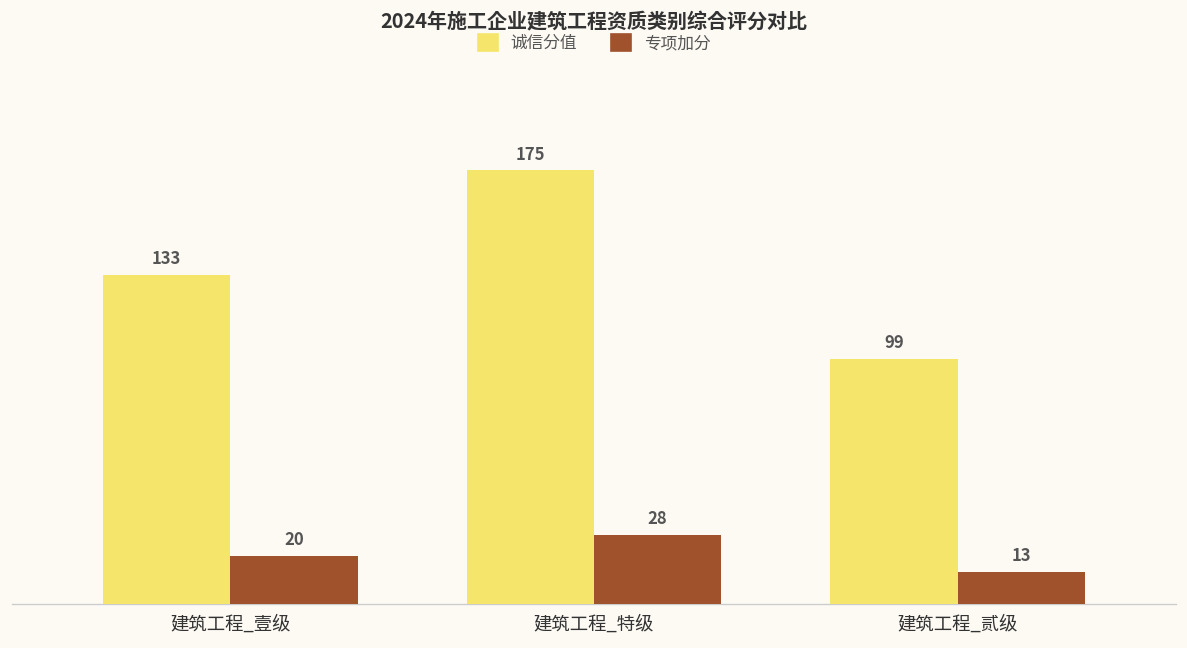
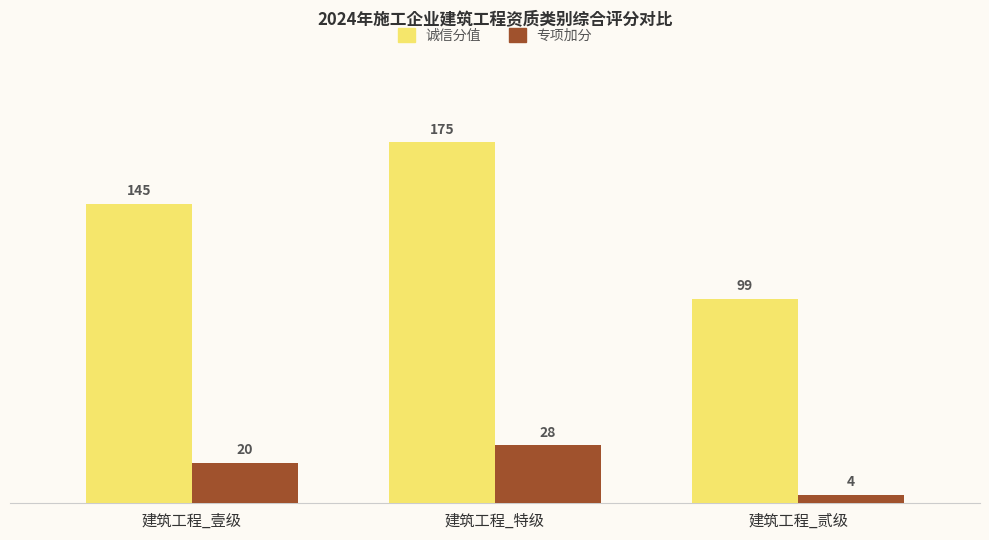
诚信分值, 建筑工程_壹级: 133 -> 145
专项加分, 建筑工程_贰级: 13 -> 4
